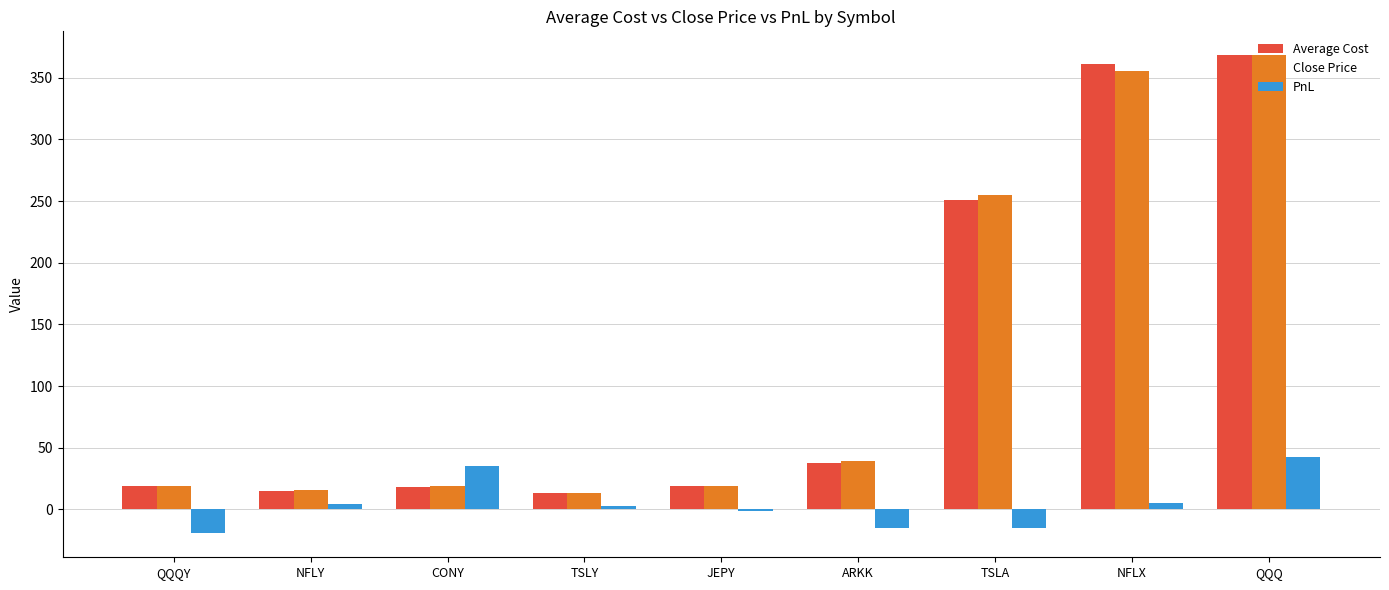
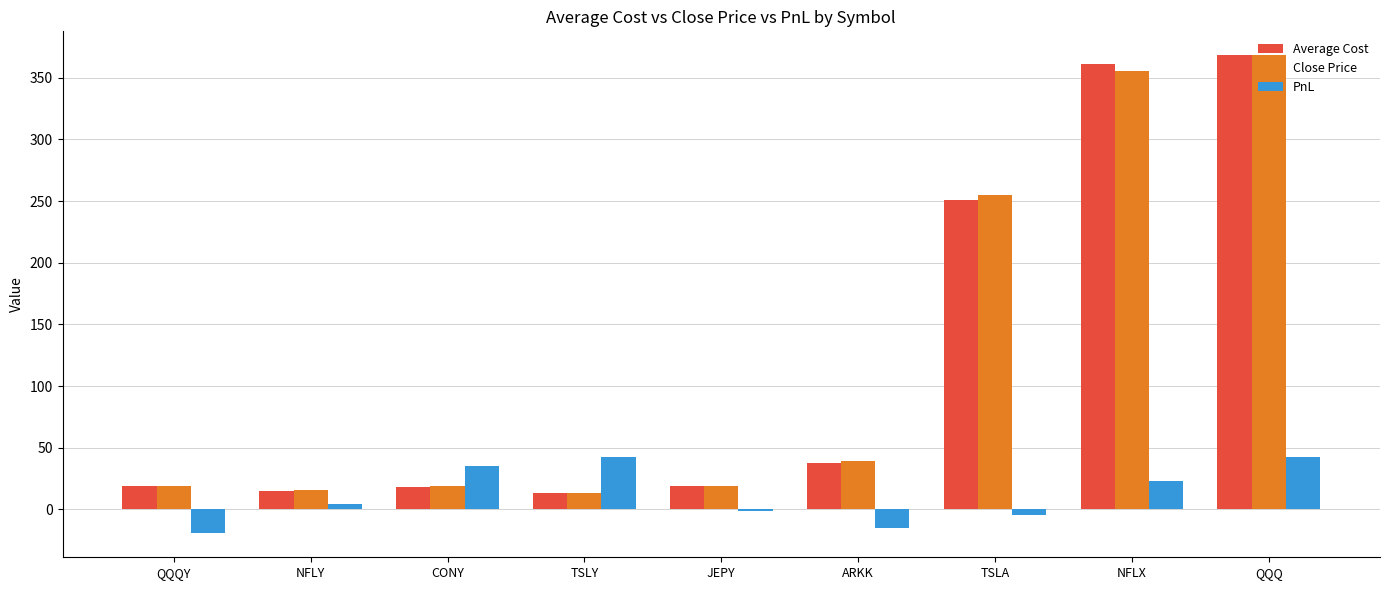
PnL, TSLY: 3 -> 43
PnL, TSLA: -15 -> -4
PnL, NFLX: 5 -> 23
